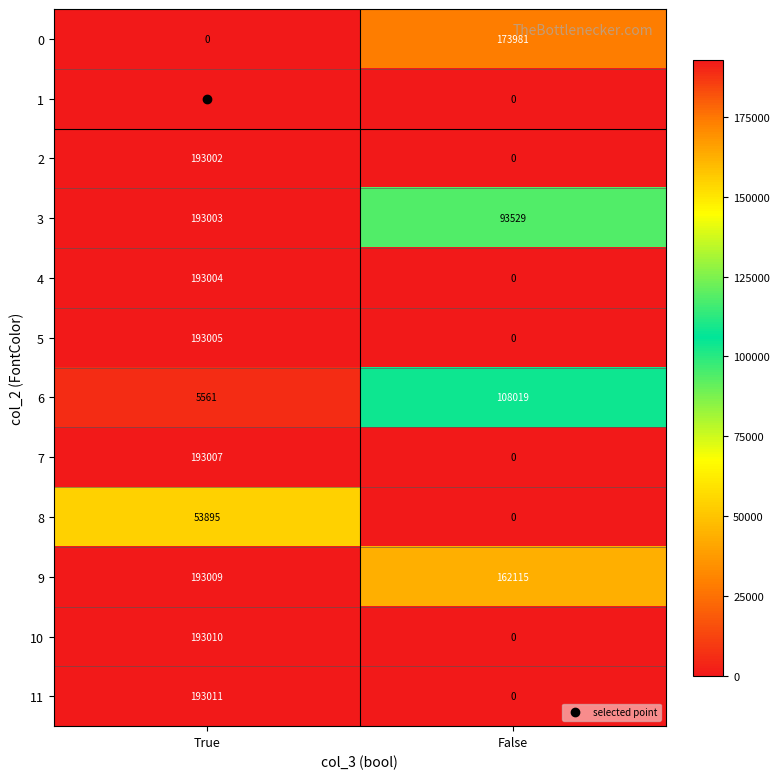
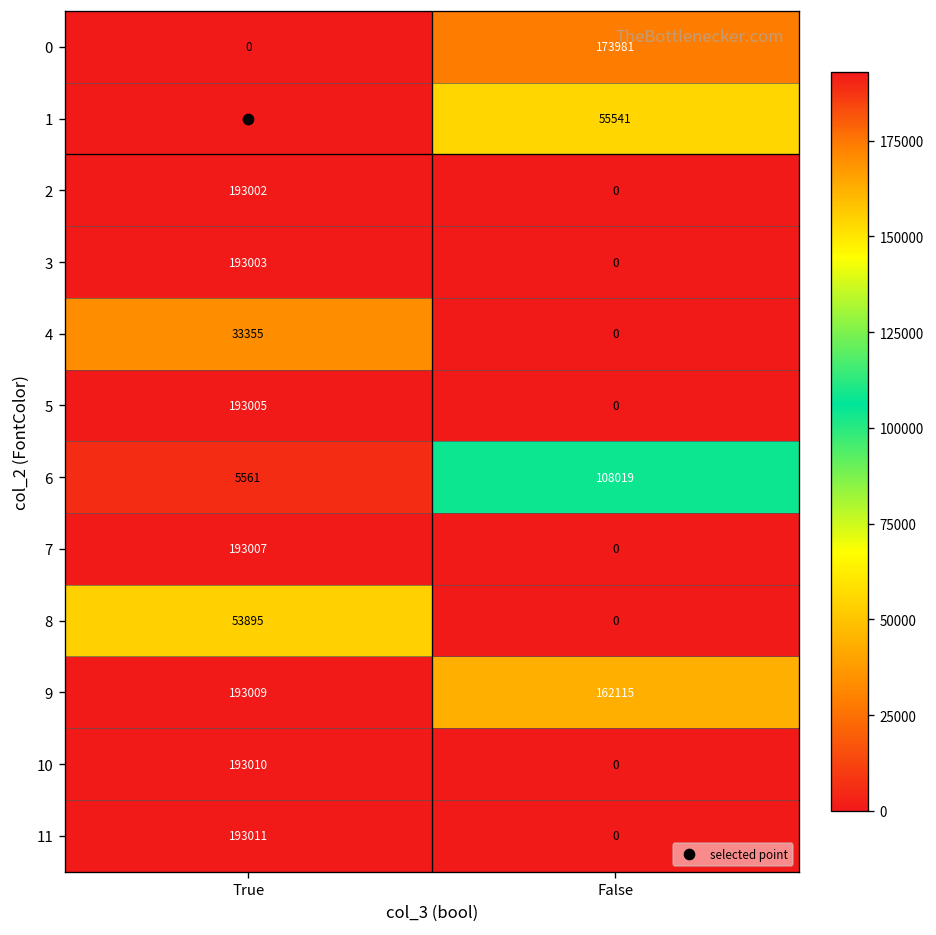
1, False: 0 -> 55541
3, False: 93529 -> 0
4, True: 193004 -> 33355
